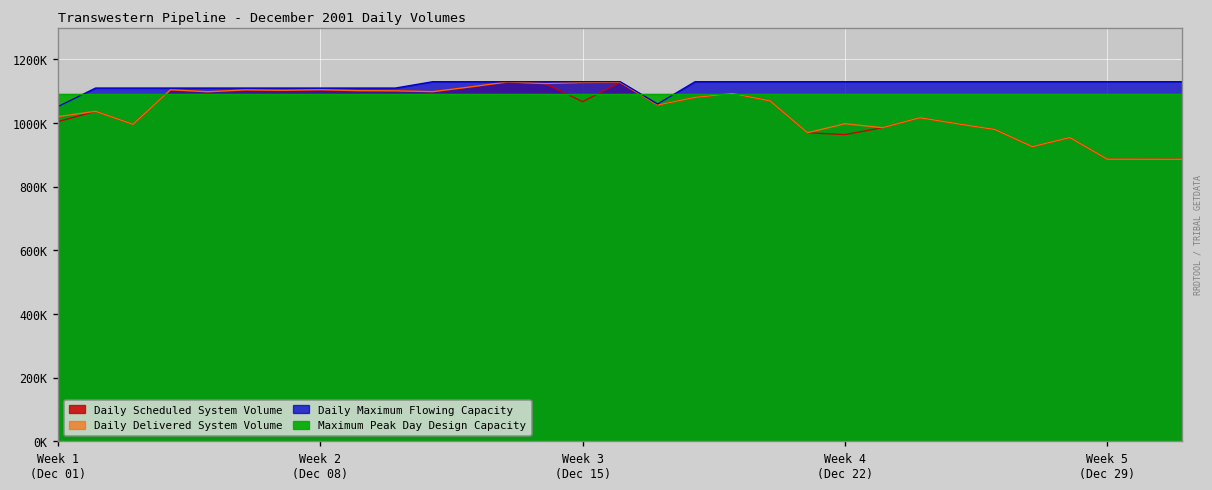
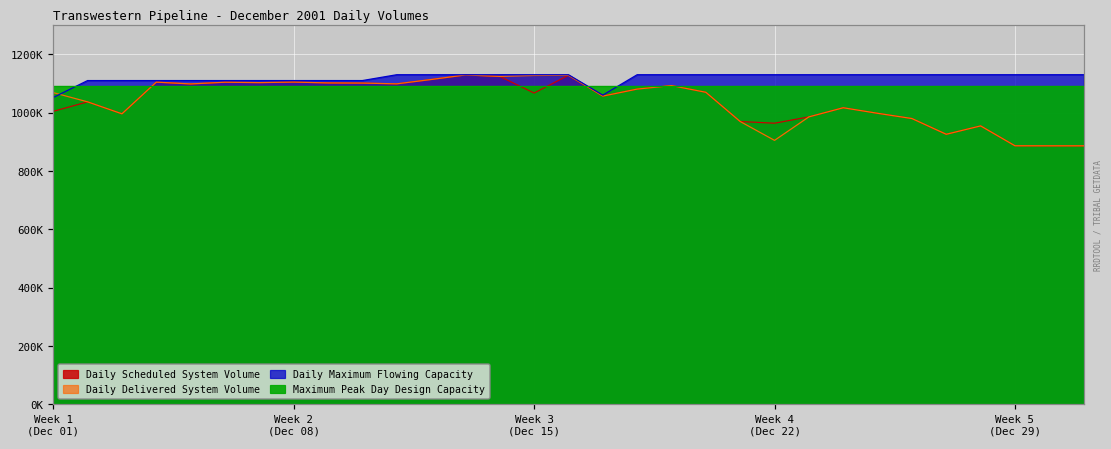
Daily Delivered System Volume, Week 1 (Dec 01): 1020000 -> 1070000
Daily Delivered System Volume, Week 4 (Dec 22): 1000000 -> 900000
